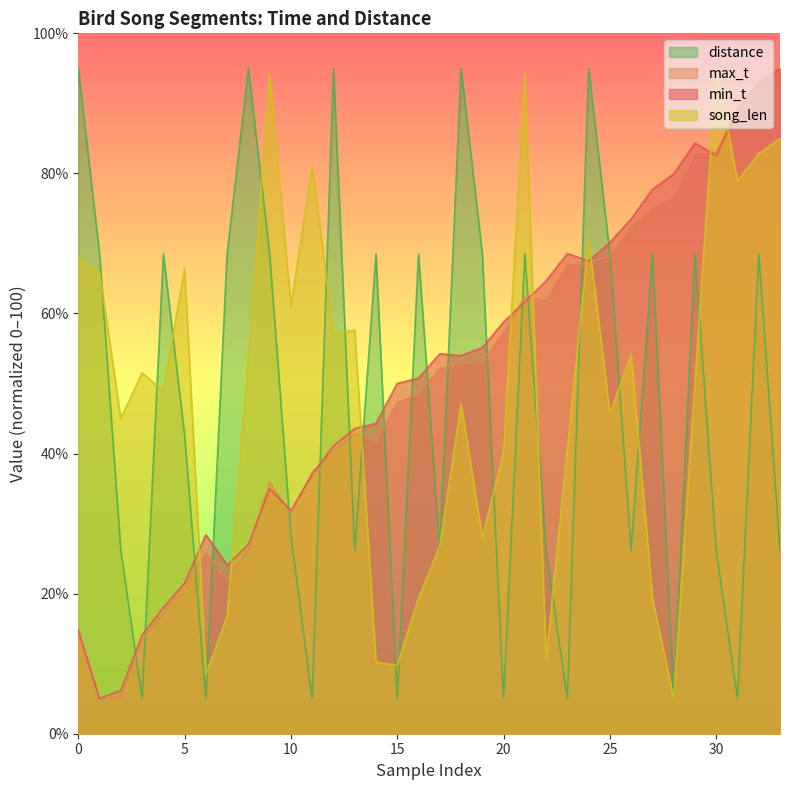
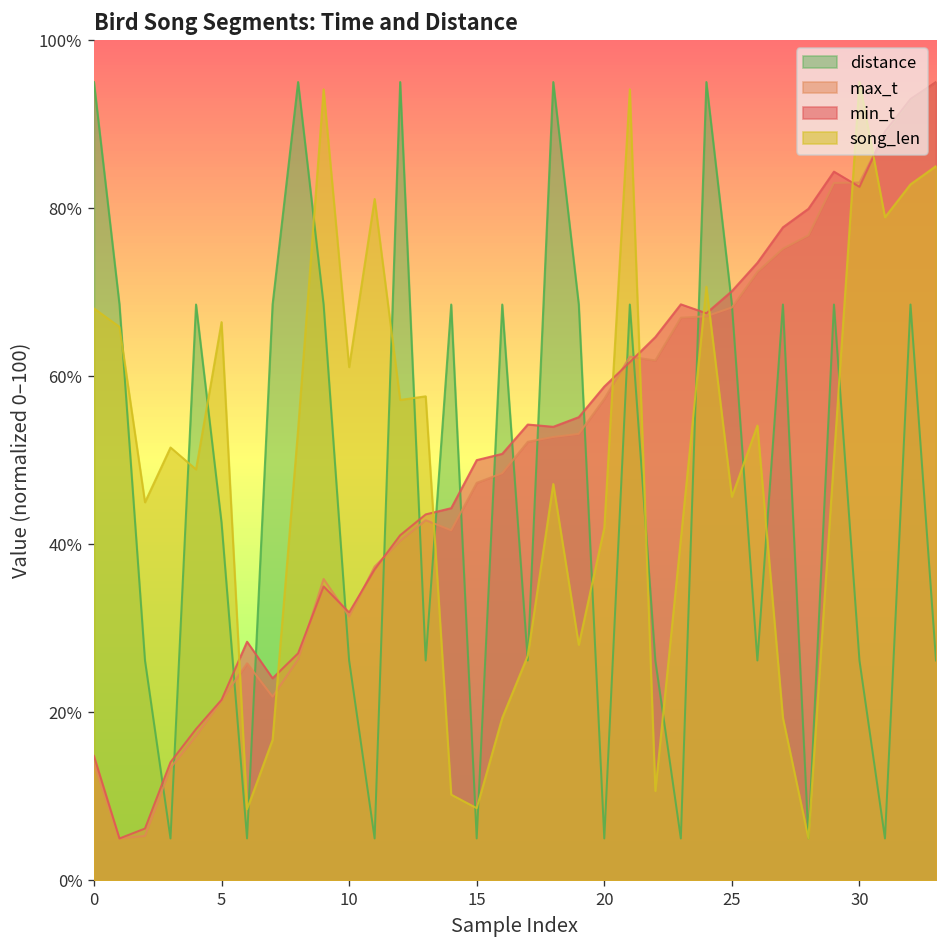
distance, 10: 28% -> 26%
song_len, 15: 10% -> 9%
song_len, 20: 40% -> 42%
